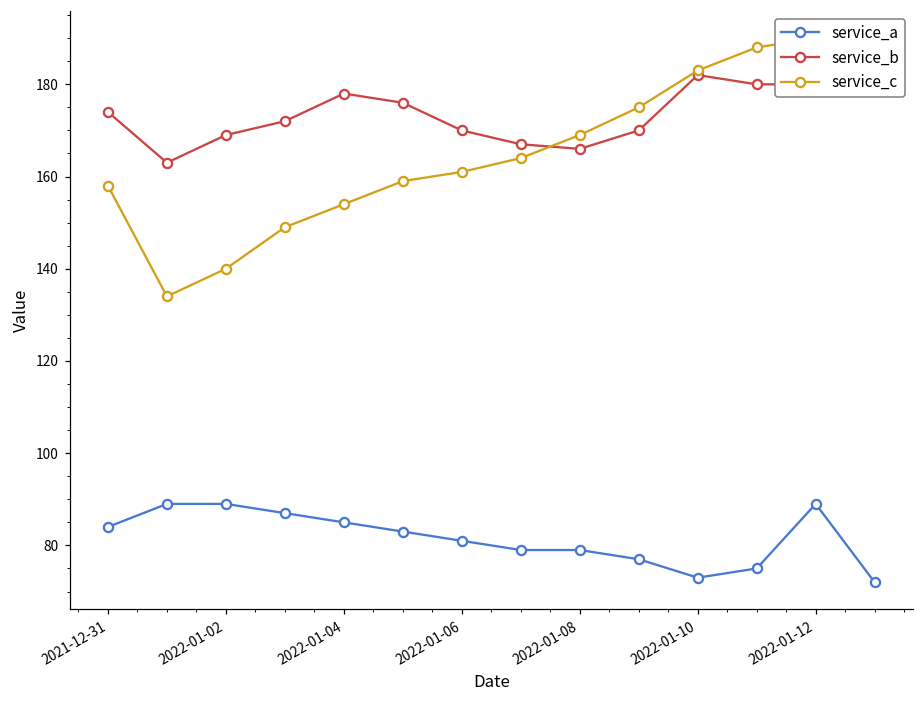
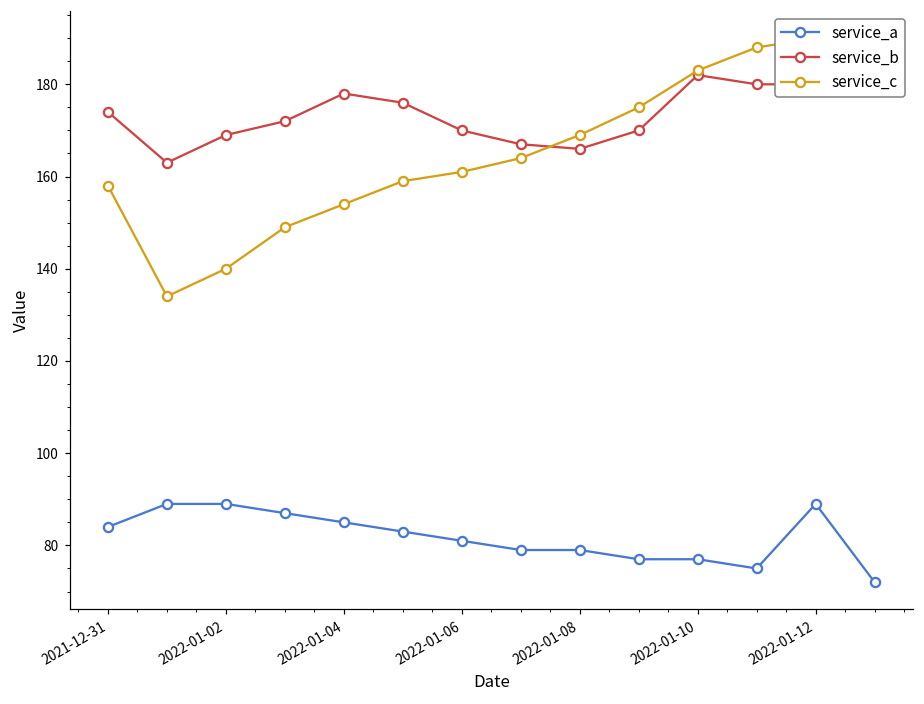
service_a, 2022-01-10: 73 -> 77
